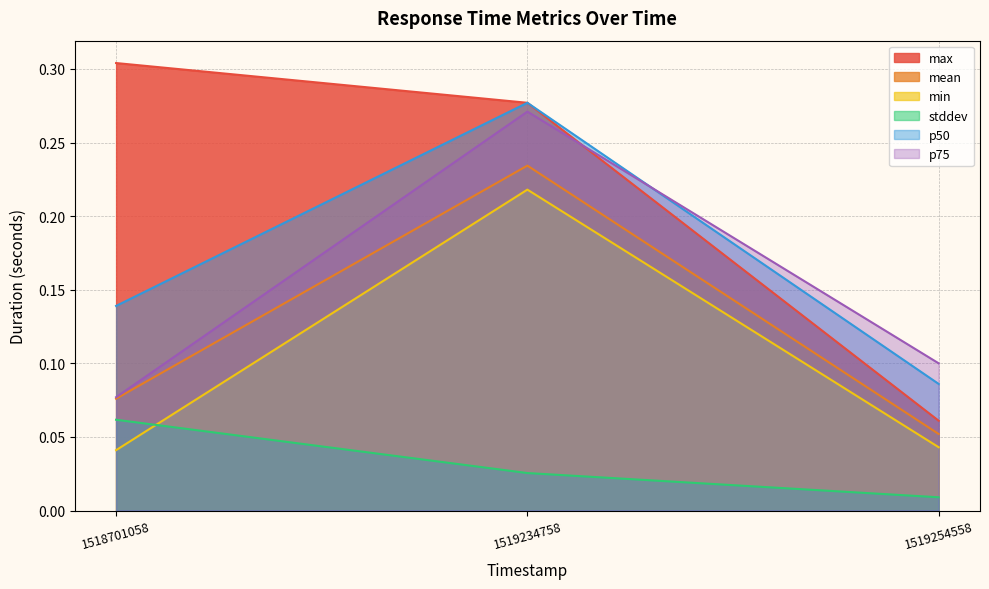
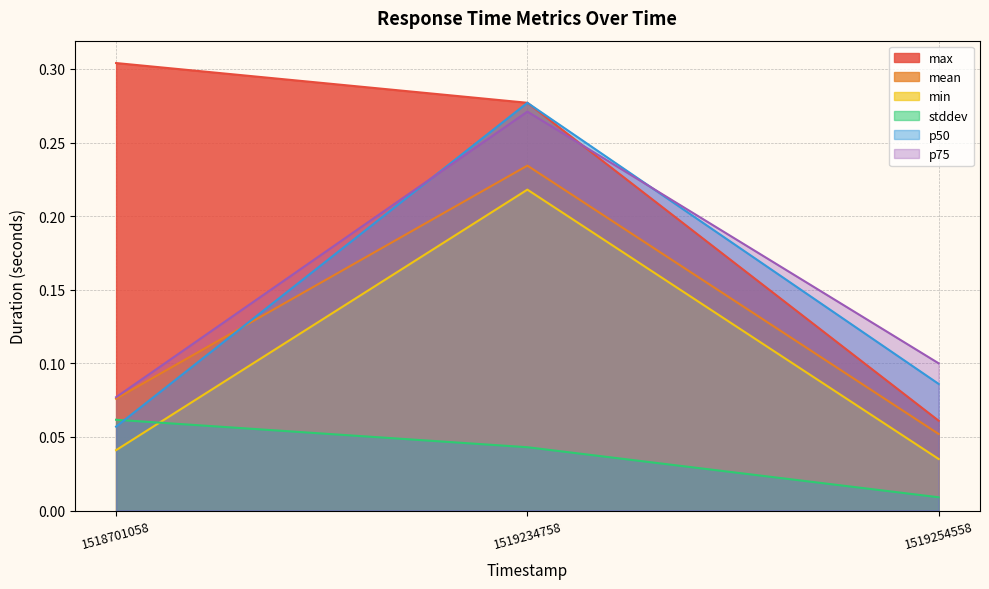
p50, 1518701058: 0.139 -> 0.057
stddev, 1519234758: 0.025 -> 0.043
min, 1519254558: 0.043 -> 0.035
